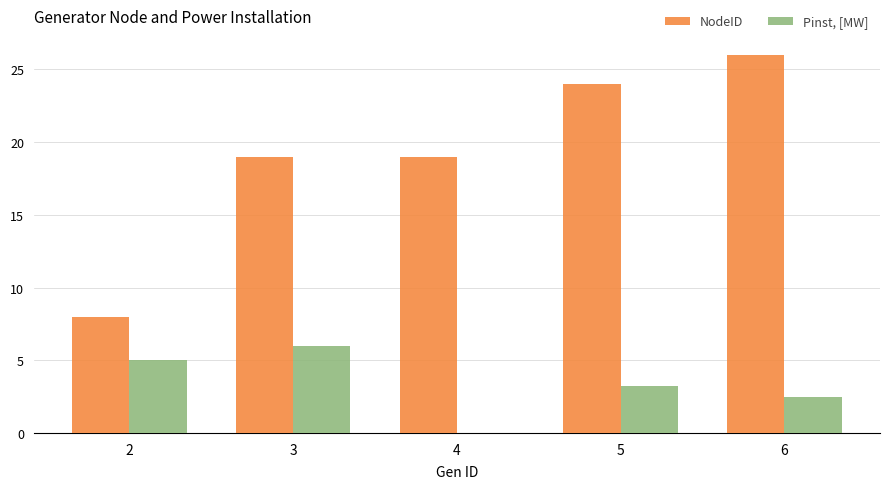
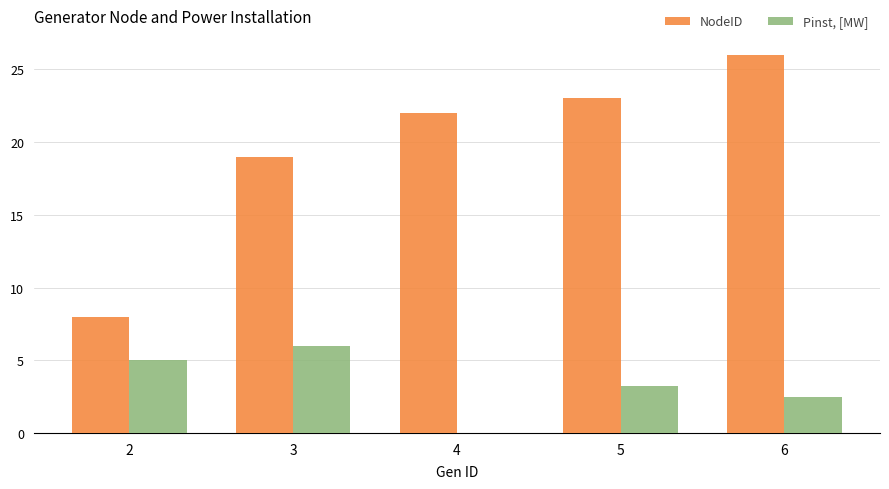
NodeID, 4: 19 -> 22
NodeID, 5: 24 -> 23
